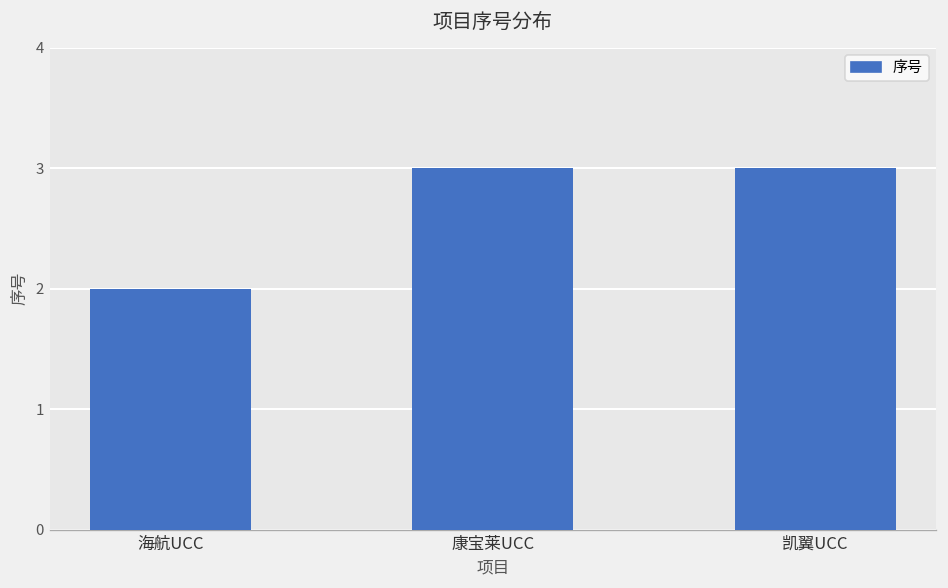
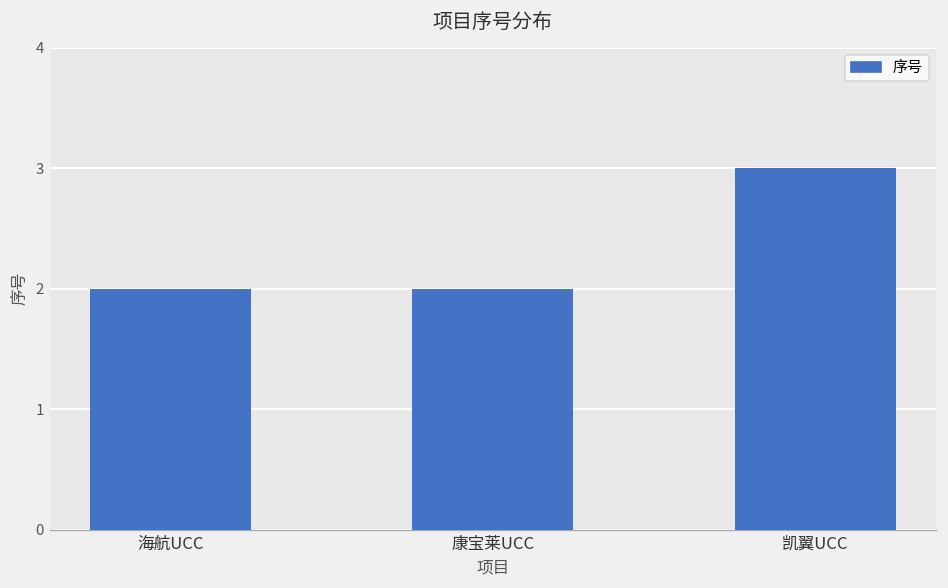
康宝莱UCC: 3 -> 2
